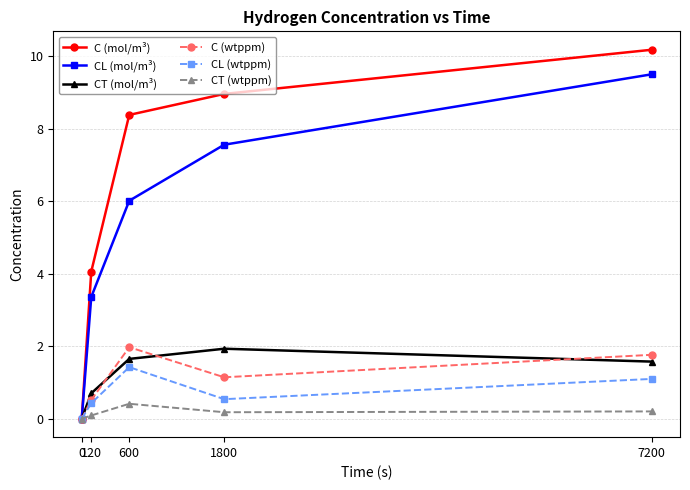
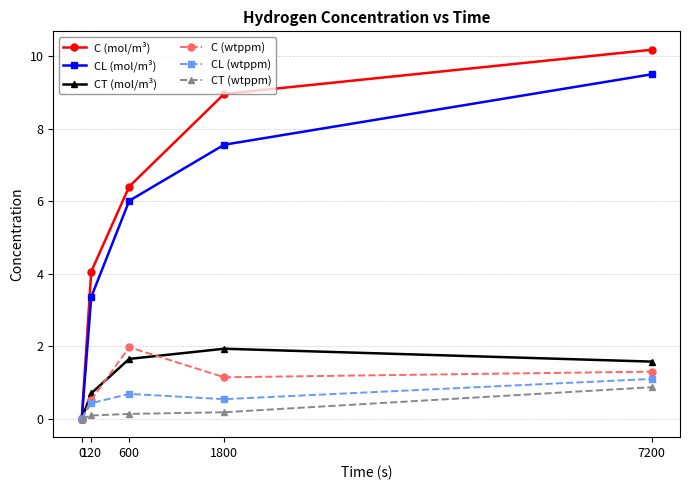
C (mol/m³), 600: 8.4 -> 6.4
CL (wtppm), 600: 1.4 -> 0.7
CT (wtppm), 600: 0.4 -> 0.1
C (wtppm), 7200: 1.8 -> 1.3
CT (wtppm), 7200: 0.2 -> 0.9
